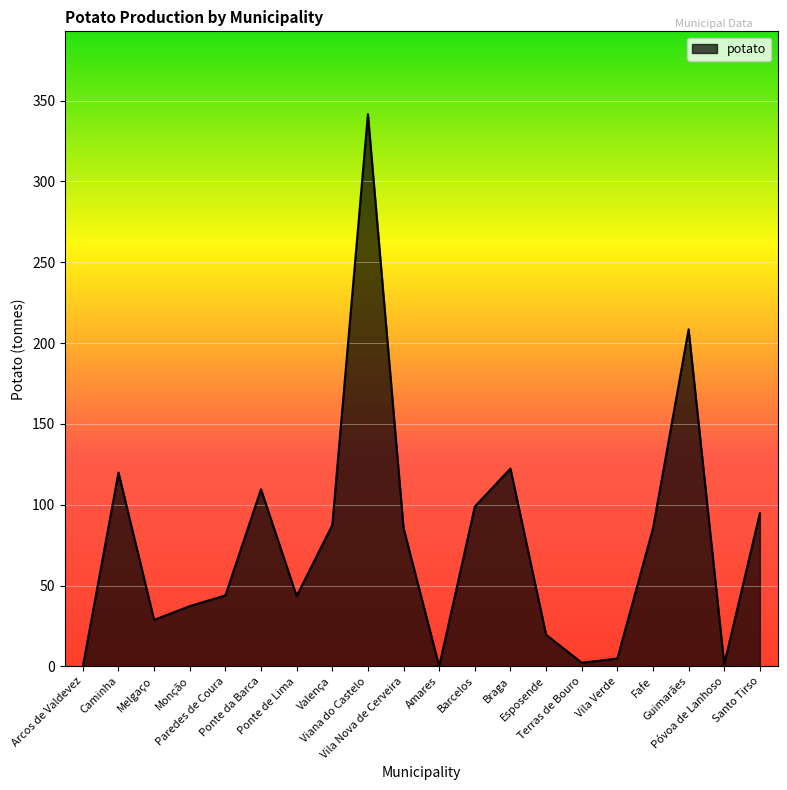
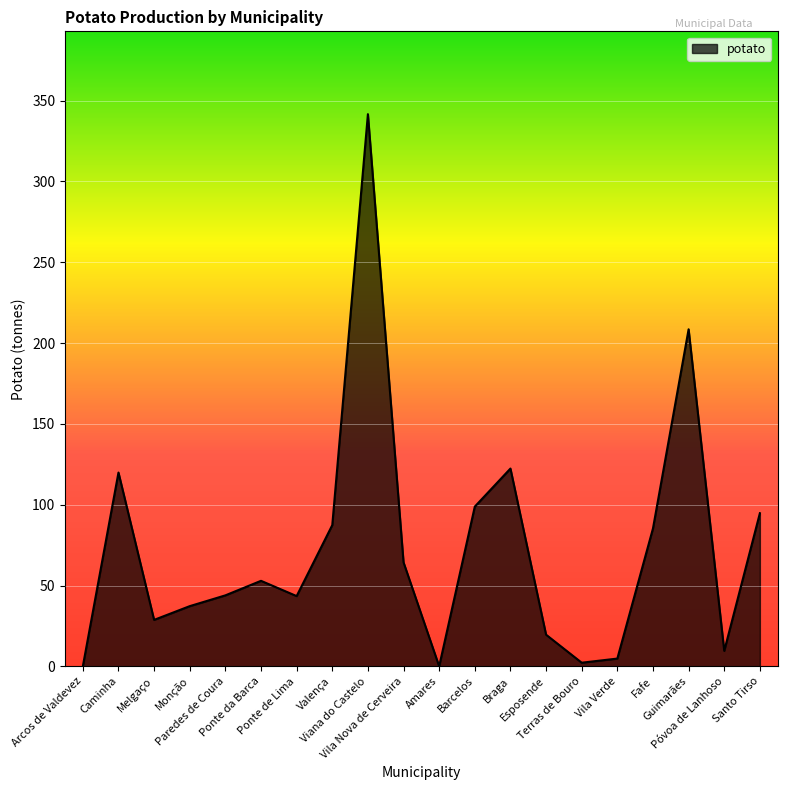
Ponte da Barca: 110 -> 53
Vila Nova de Cerveira: 86 -> 64
Póvoa de Lanhoso: 1 -> 10
